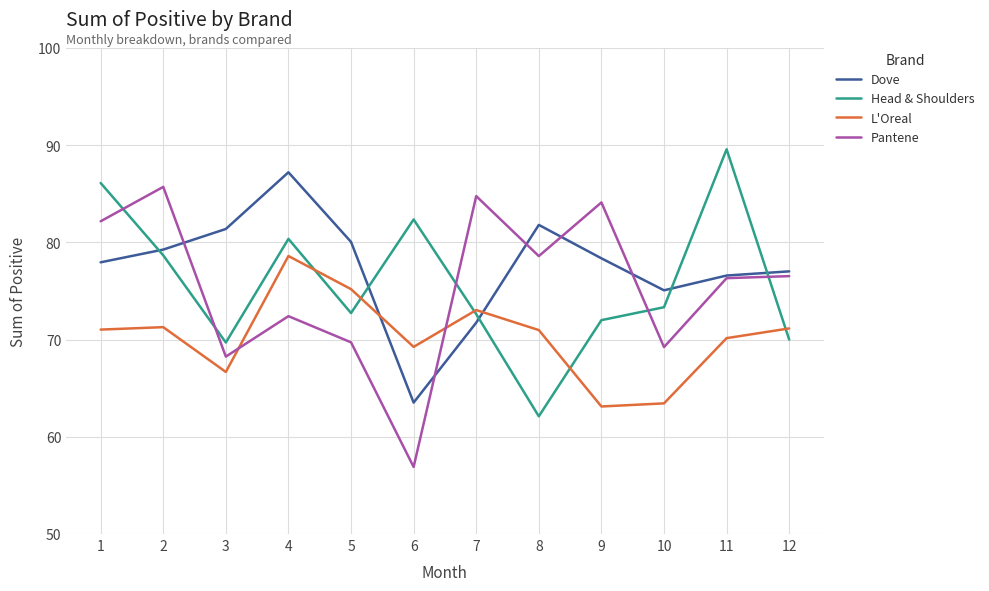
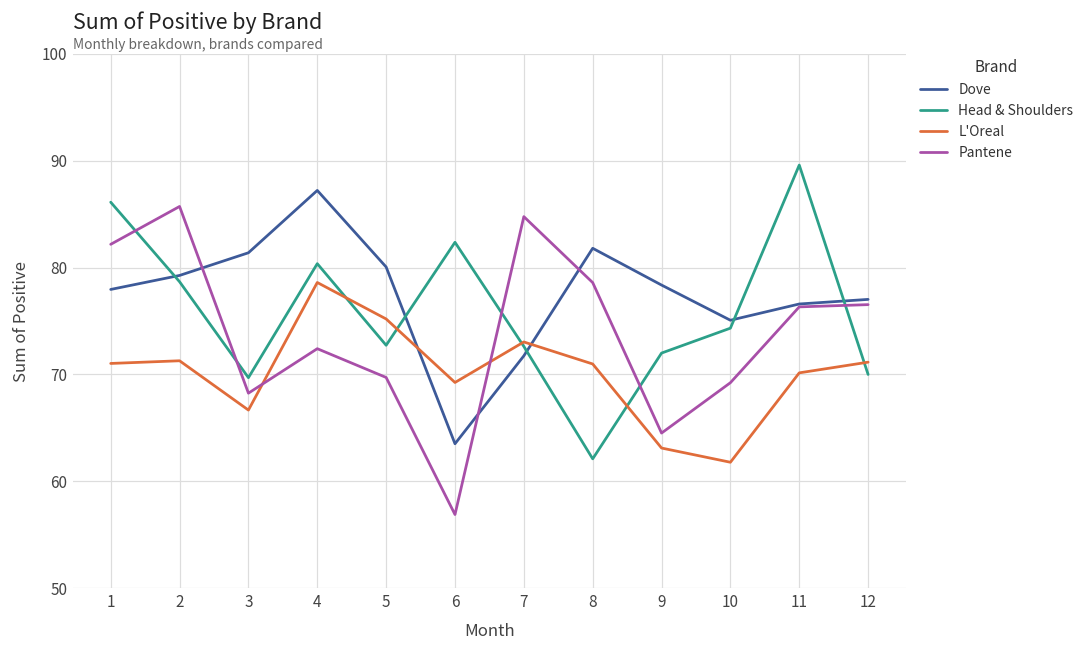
Pantene, 9: 84 -> 65
Head & Shoulders, 10: 73 -> 74
L'Oreal, 10: 63 -> 62
